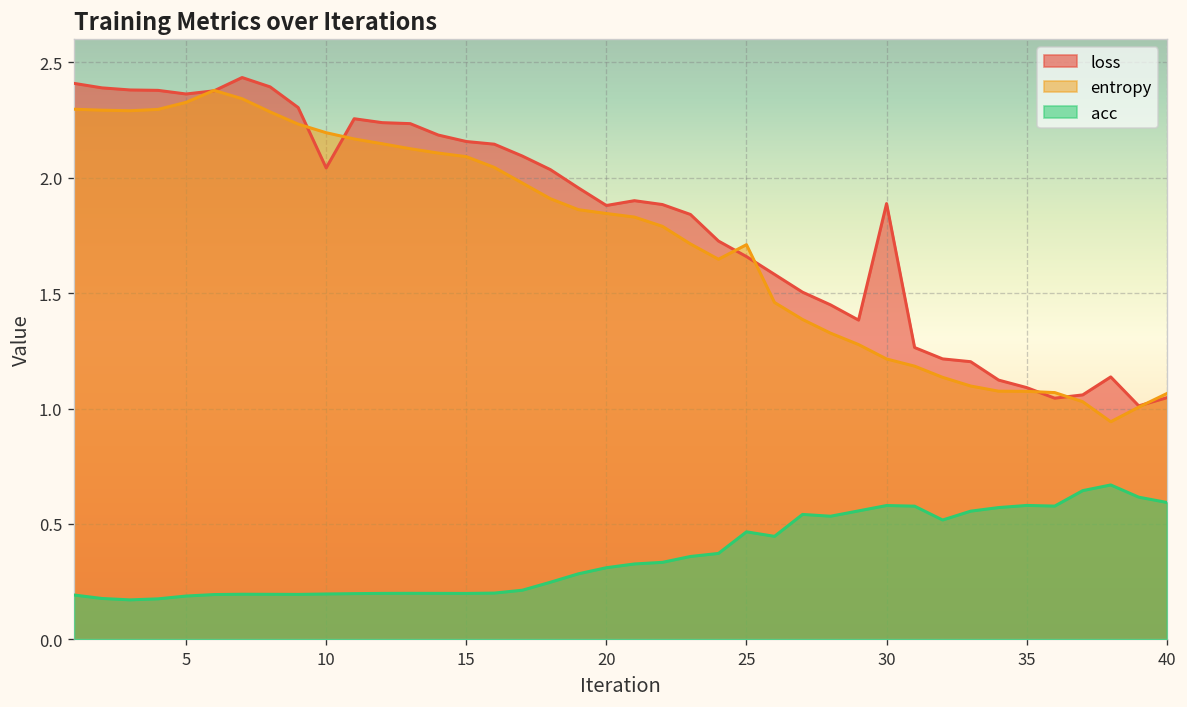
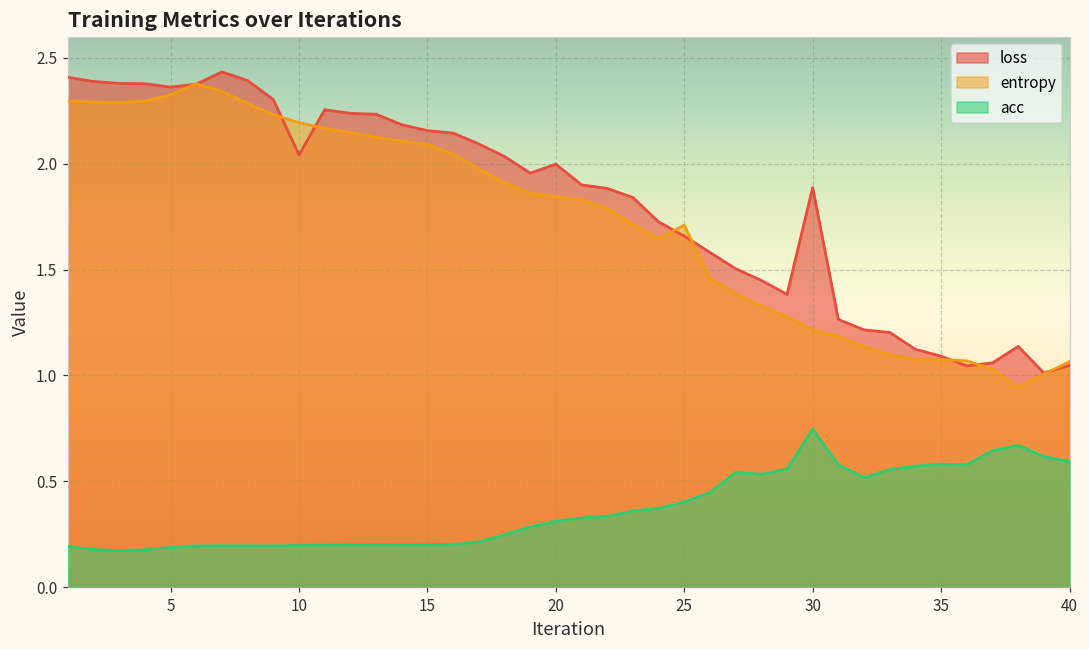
loss, 20: 1.88 -> 2.00
acc, 25: 0.47 -> 0.40
acc, 30: 0.58 -> 0.75
